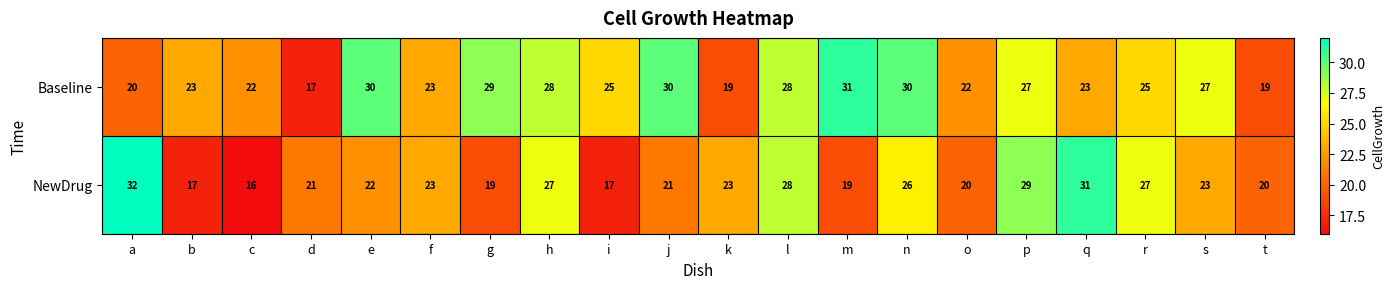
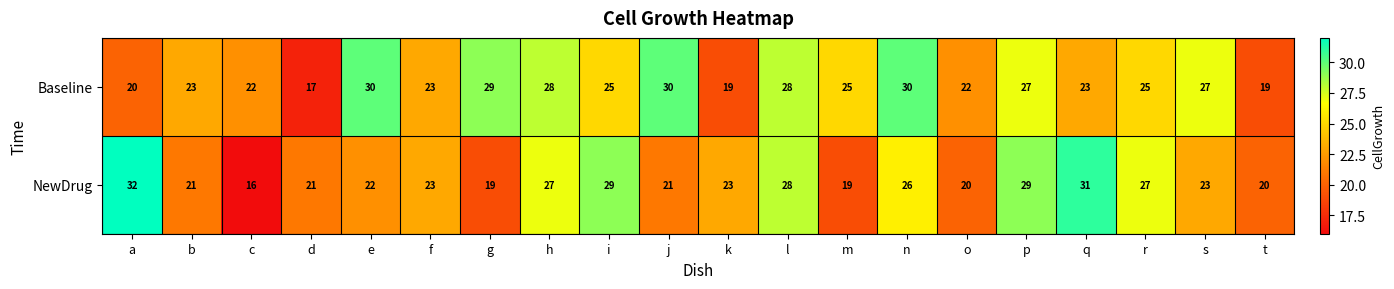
Baseline, m: 31 -> 25
NewDrug, b: 17 -> 21
NewDrug, i: 17 -> 29
